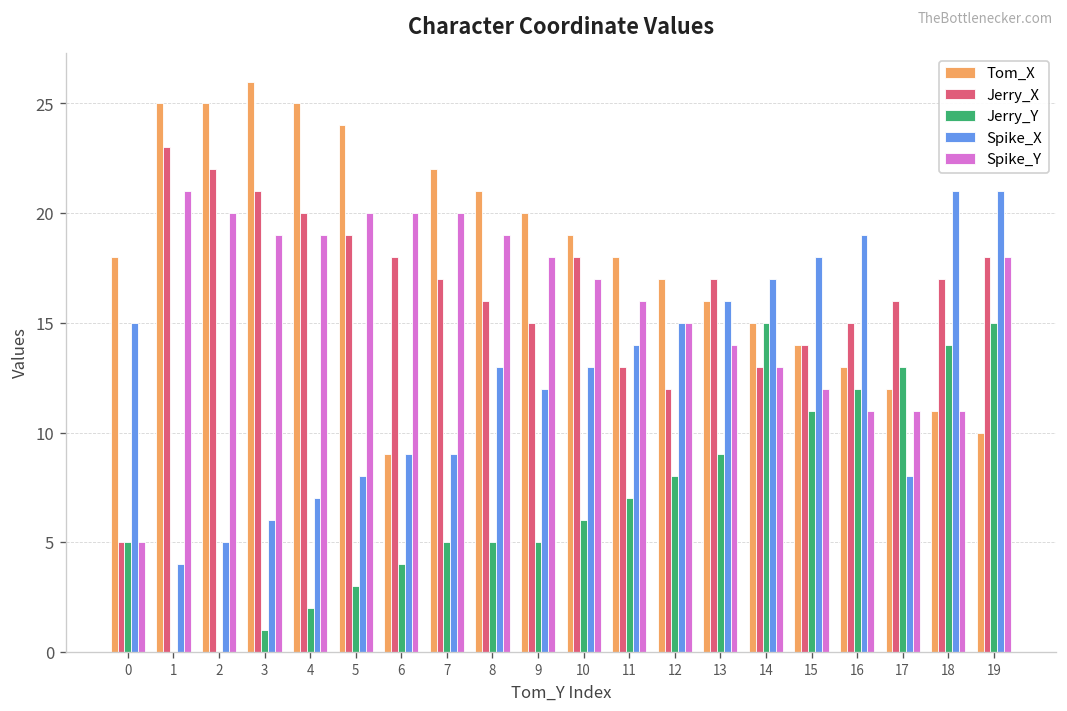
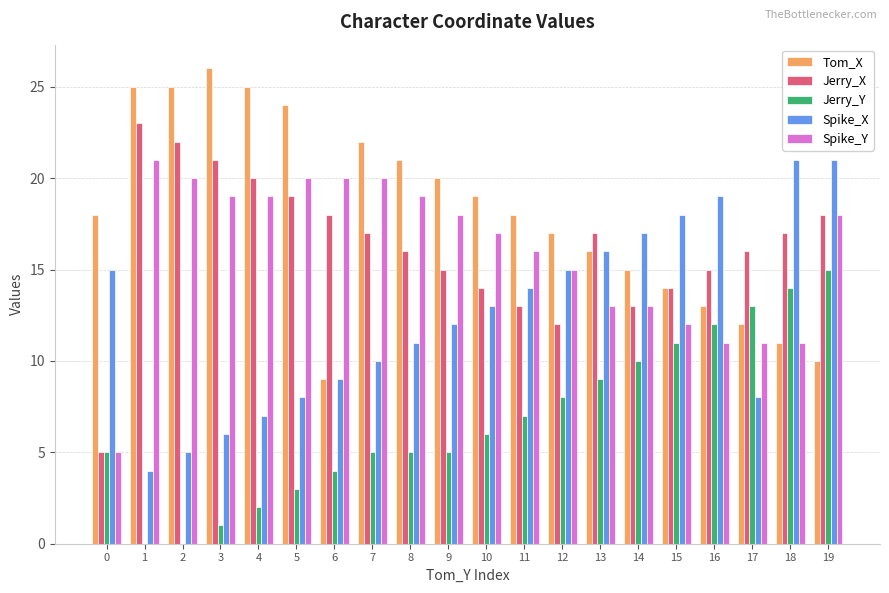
Spike_X, 7: 9 -> 10
Spike_X, 8: 13 -> 11
Jerry_X, 10: 18 -> 14
Spike_Y, 13: 14 -> 13
Jerry_Y, 14: 15 -> 10
